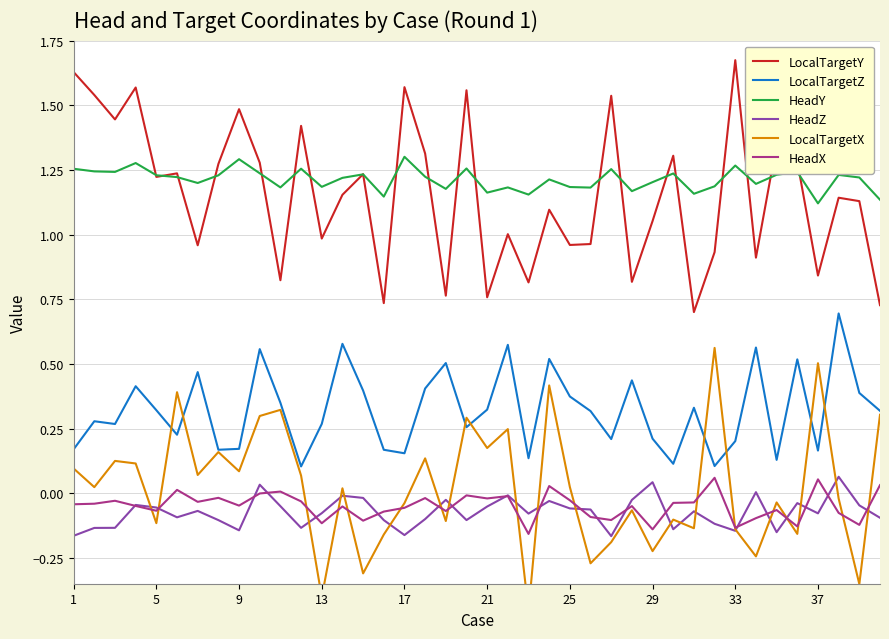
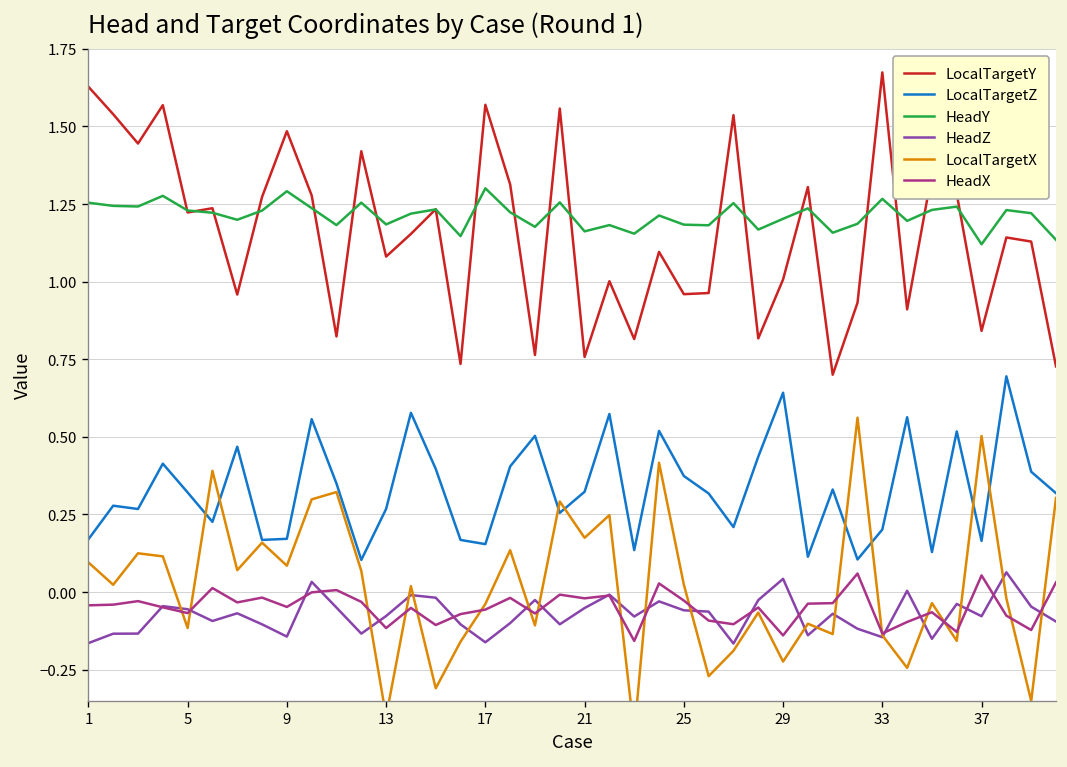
LocalTargetY, 13: 0.98 -> 1.08
LocalTargetY, 29: 1.05 -> 1.01
LocalTargetZ, 29: 0.21 -> 0.64
